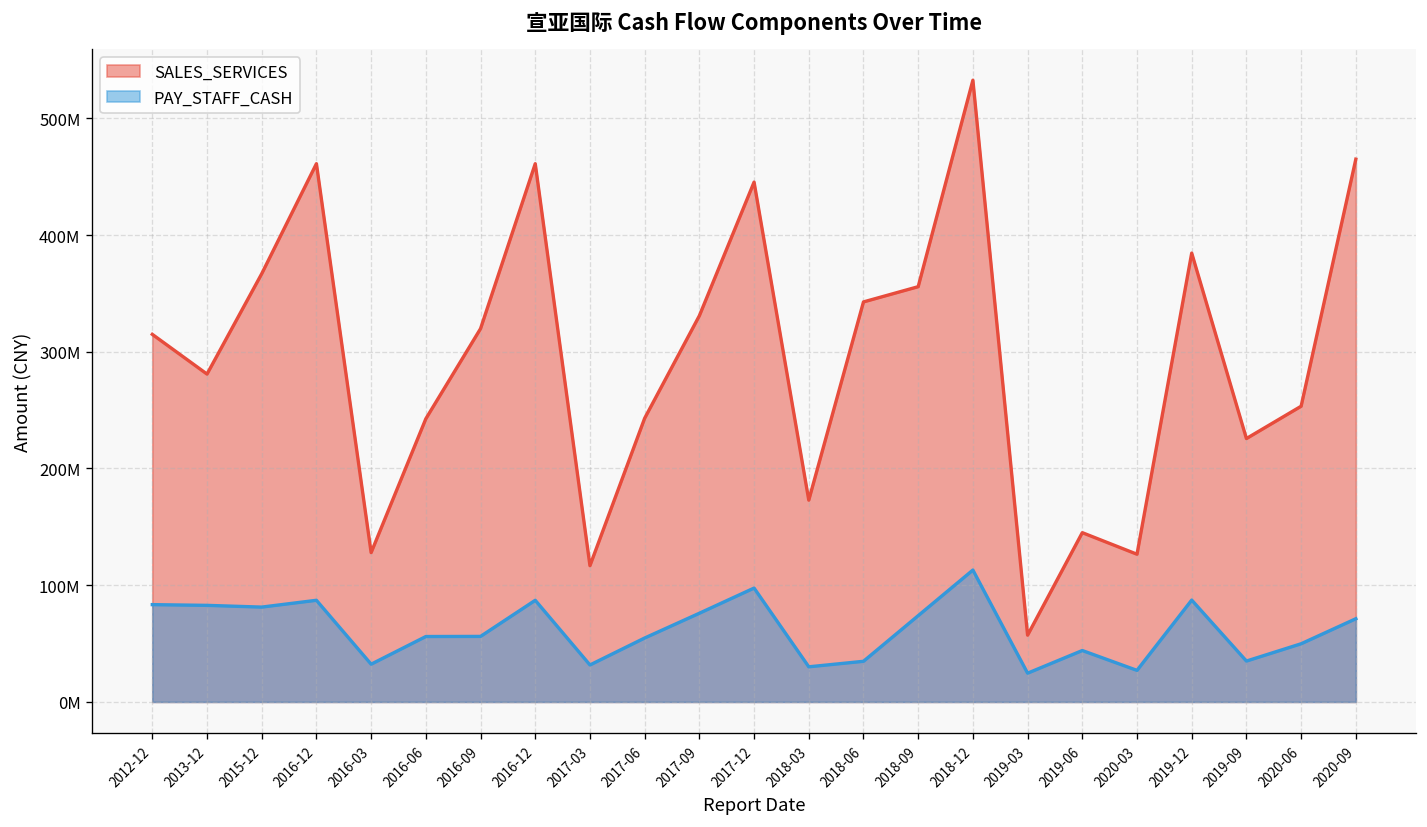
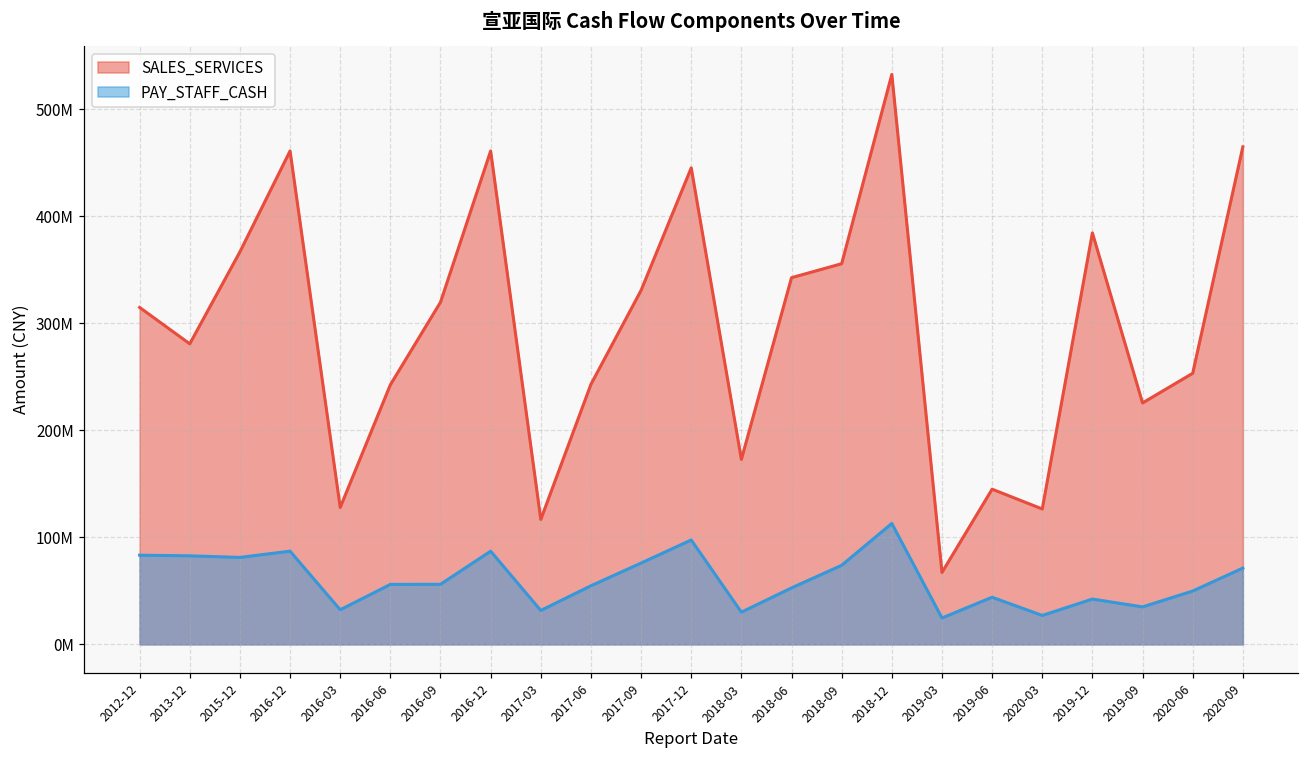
PAY_STAFF_CASH, 2018-06: 30000000 -> 50000000
SALES_SERVICES, 2019-03: 60000000 -> 70000000
PAY_STAFF_CASH, 2019-12: 90000000 -> 40000000
